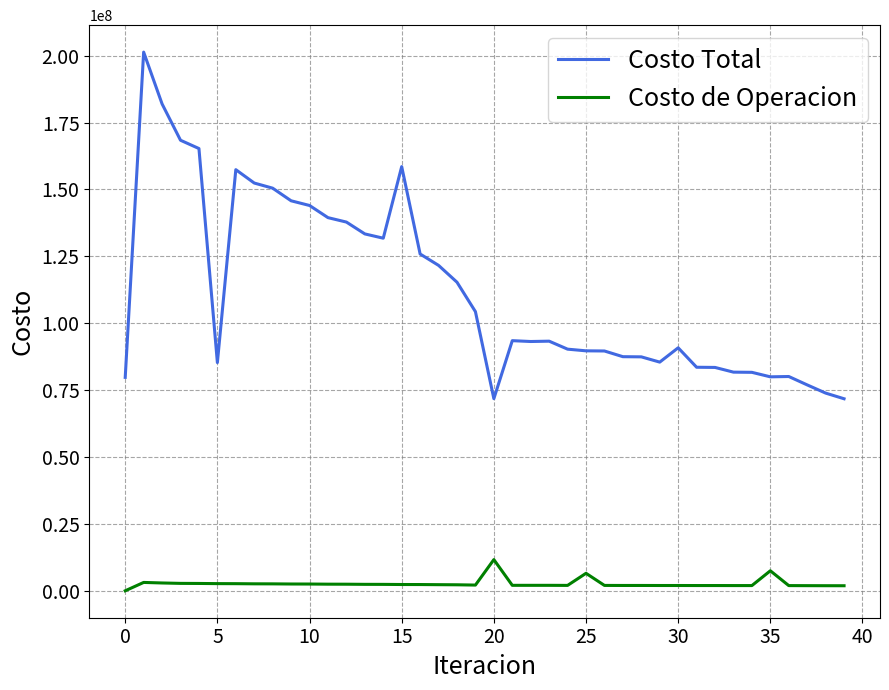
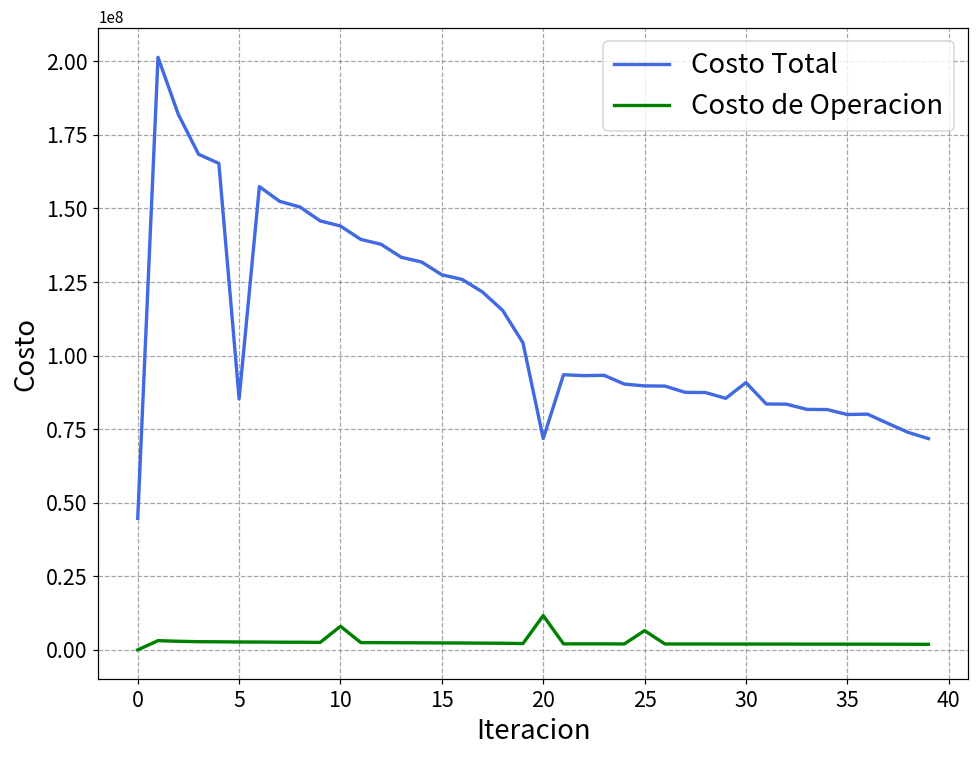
Costo Total, 0: 80000000 -> 45000000
Costo de Operacion, 10: 3000000 -> 8000000
Costo Total, 15: 159000000 -> 127000000
Costo de Operacion, 35: 7000000 -> 2000000
